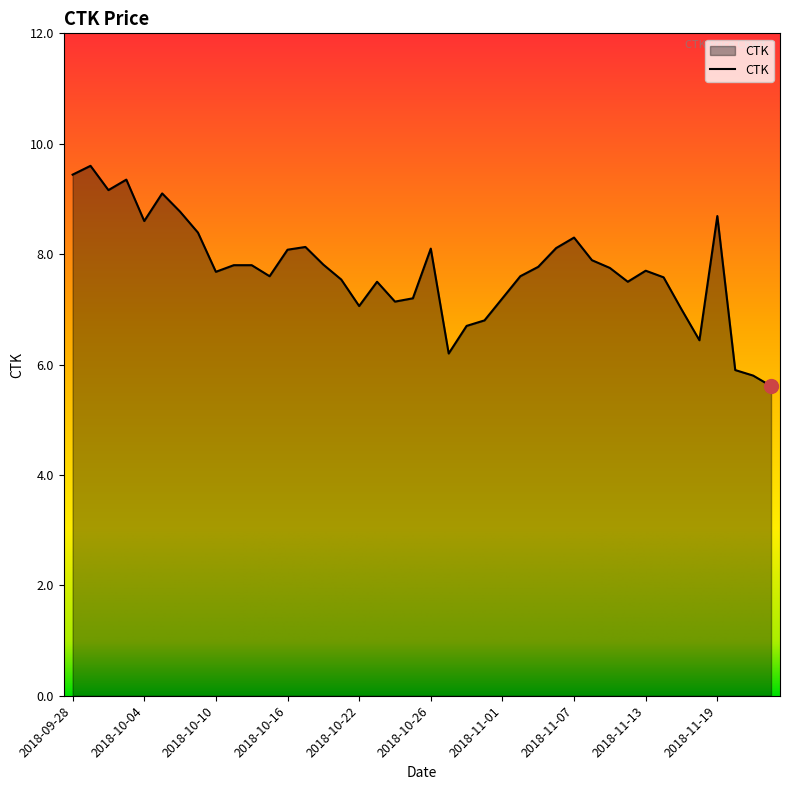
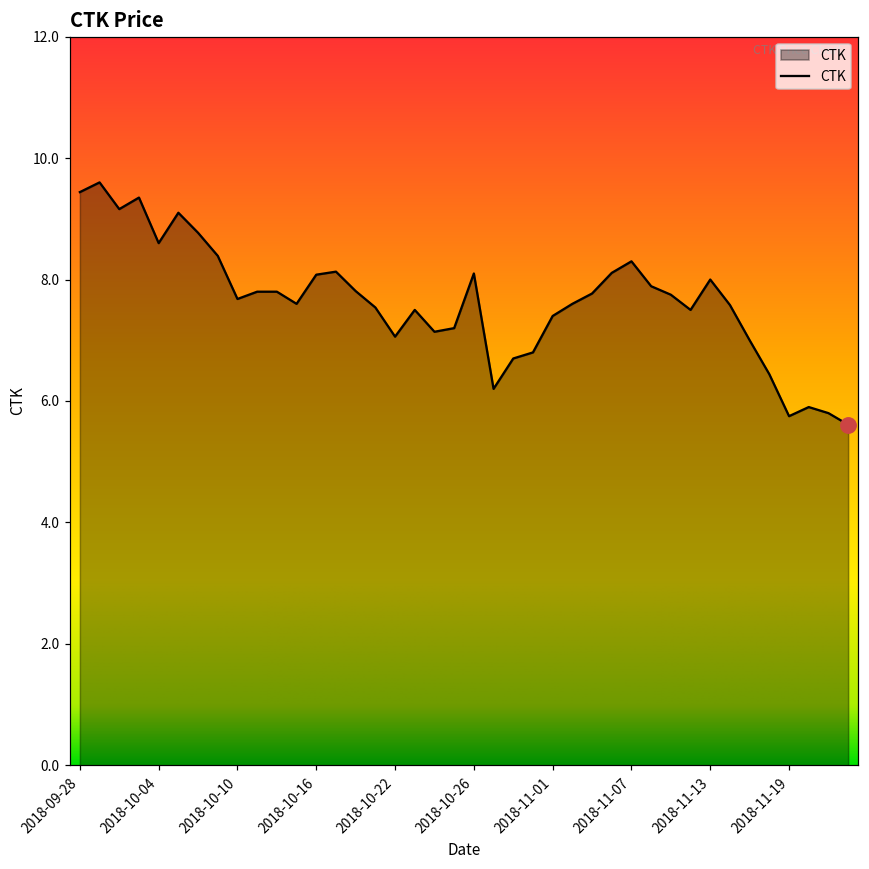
CTK, 2018-11-01: 7.2 -> 7.4
CTK, 2018-11-13: 7.7 -> 8.0
CTK, 2018-11-19: 8.7 -> 5.8
